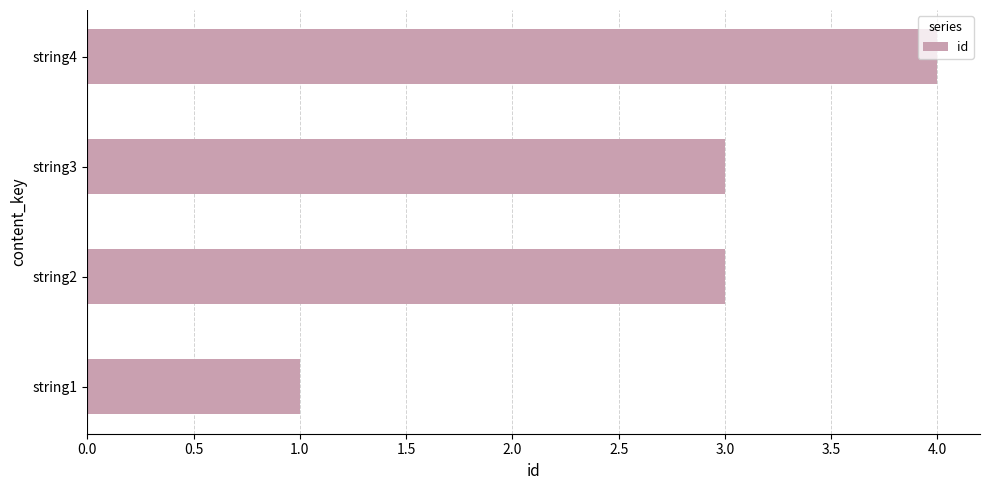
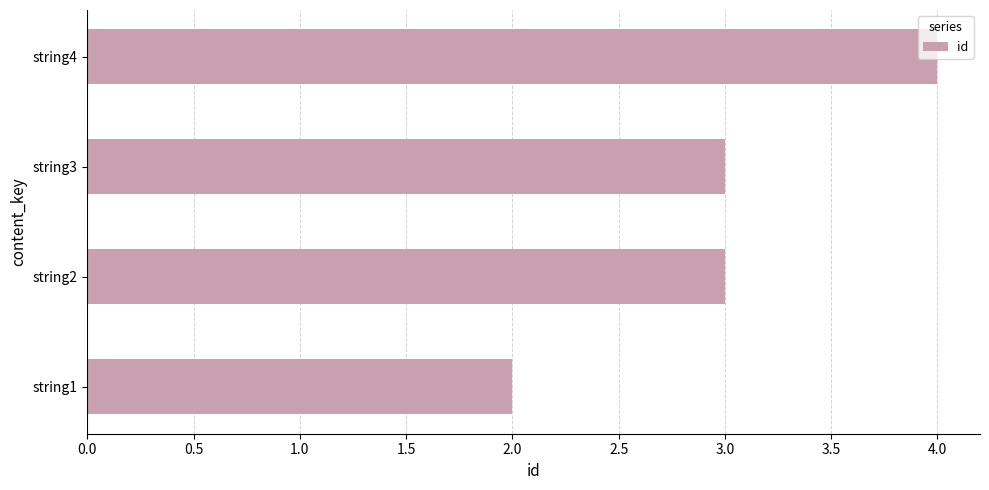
string1: 1 -> 2
